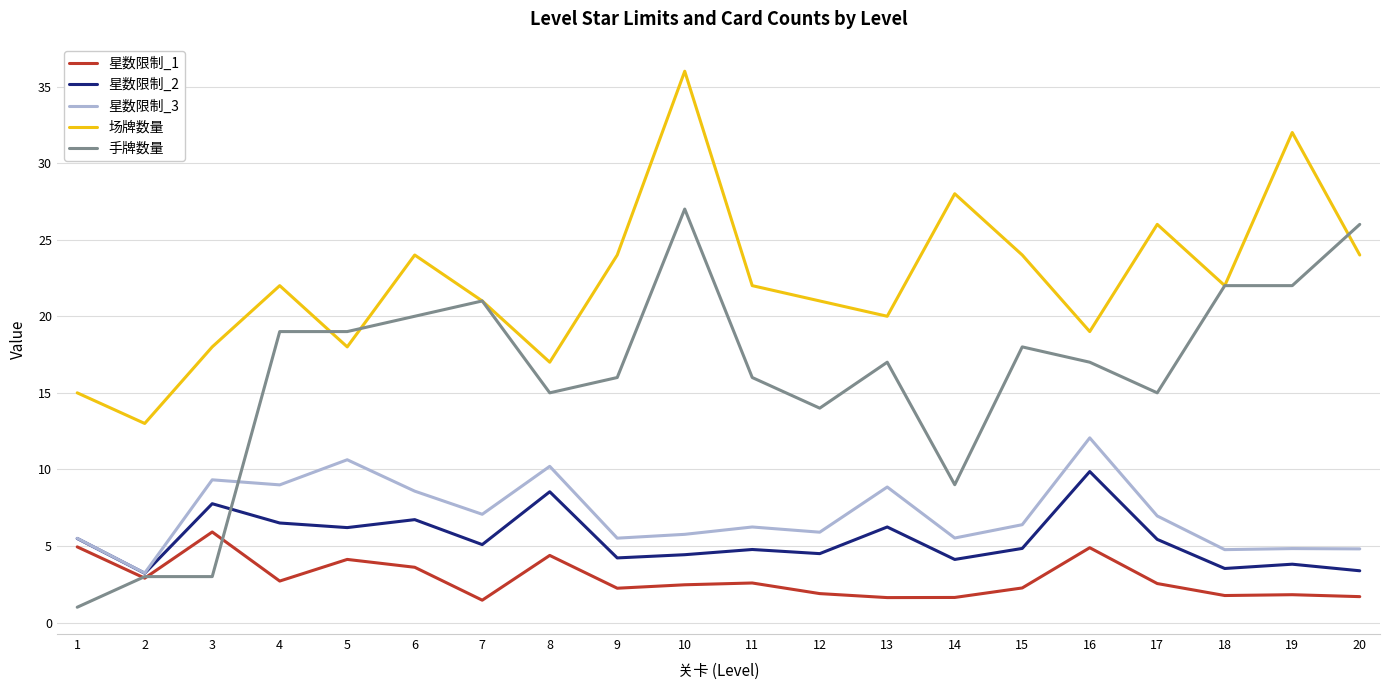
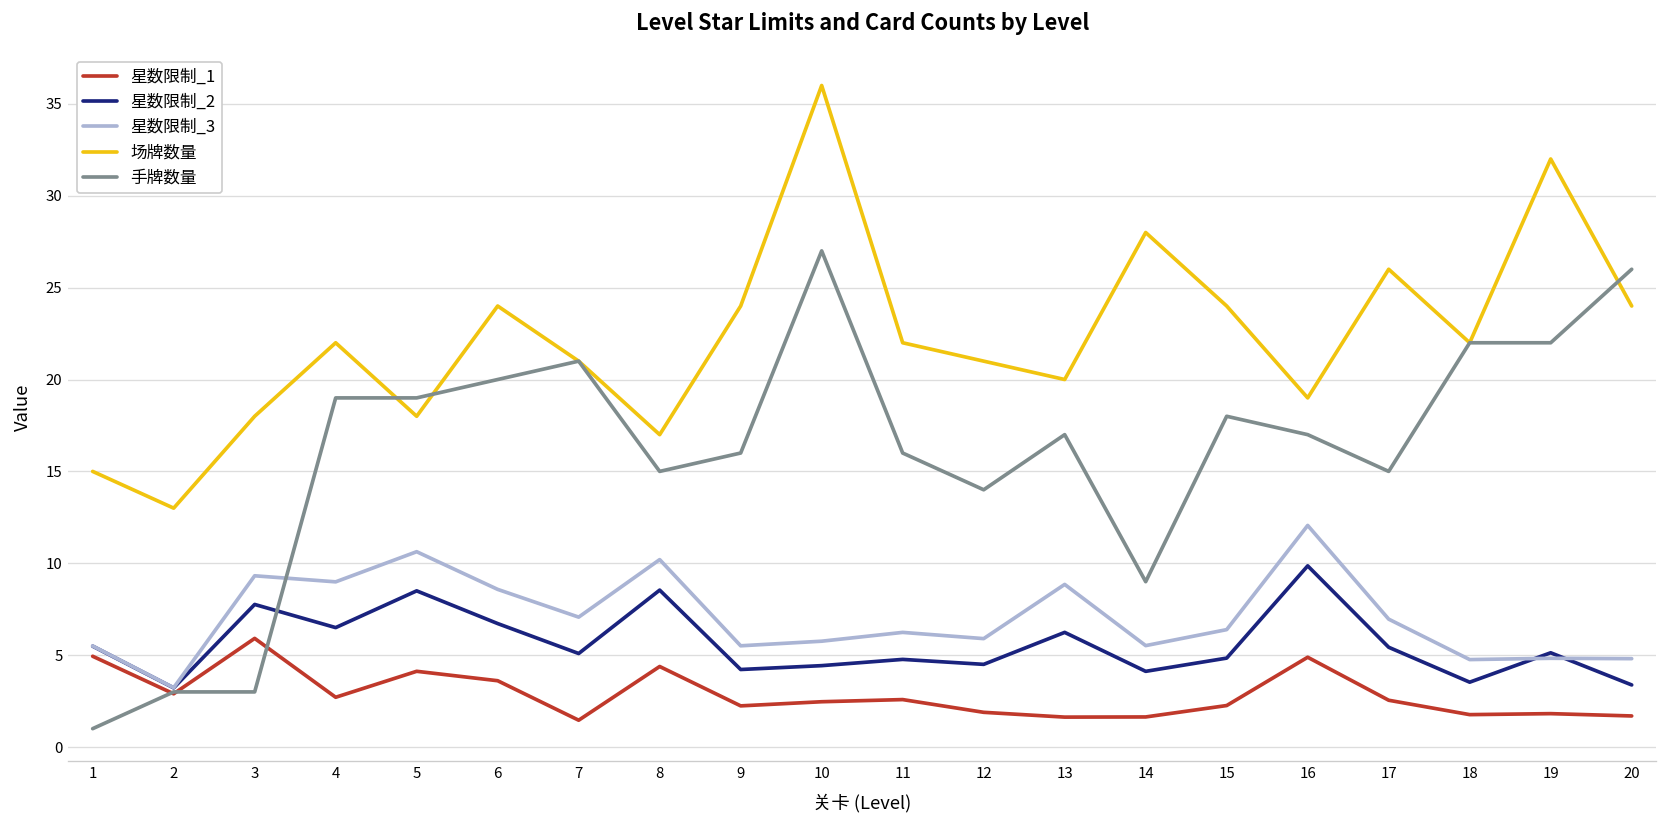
星数限制_2, 5: 6.2 -> 8.5
星数限制_2, 19: 3.8 -> 5.1
